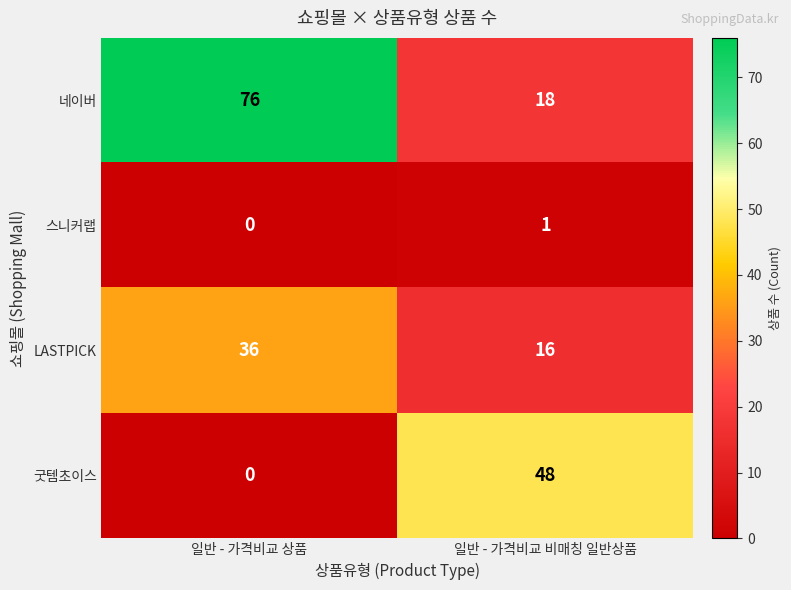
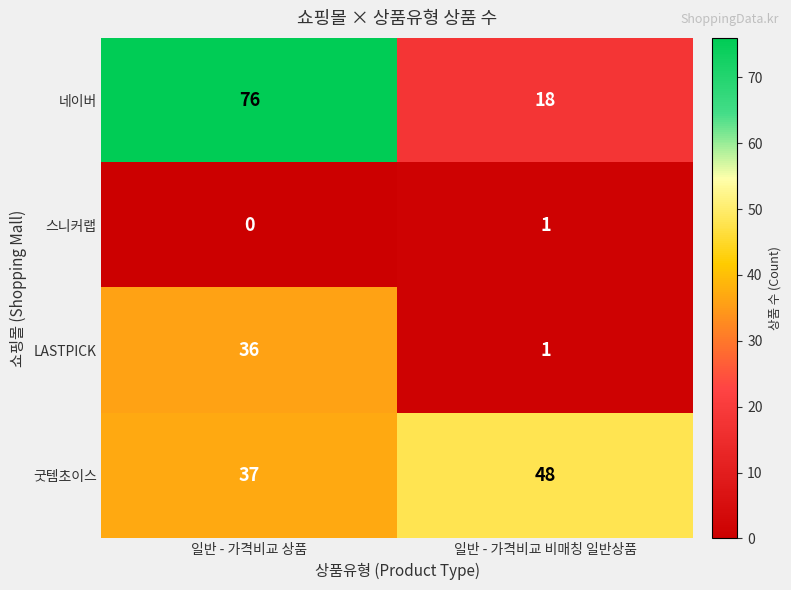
LASTPICK, 일반 - 가격비교 비매칭 일반상품: 16 -> 1
굿템초이스, 일반 - 가격비교 상품: 0 -> 37
